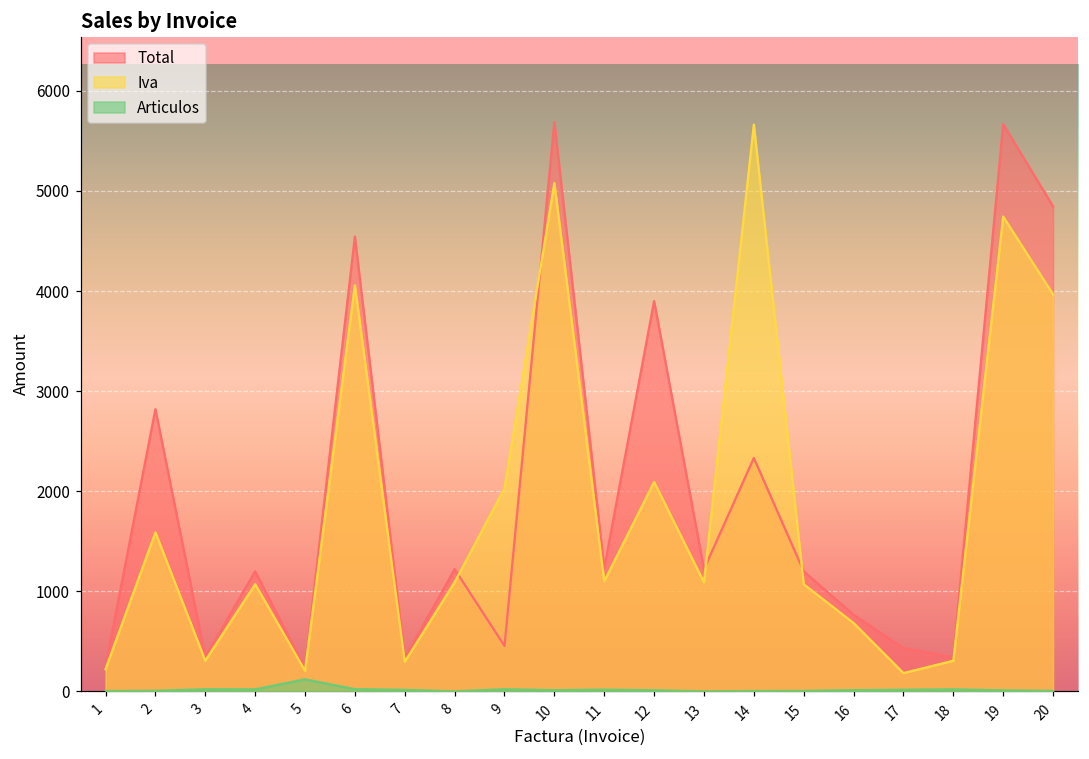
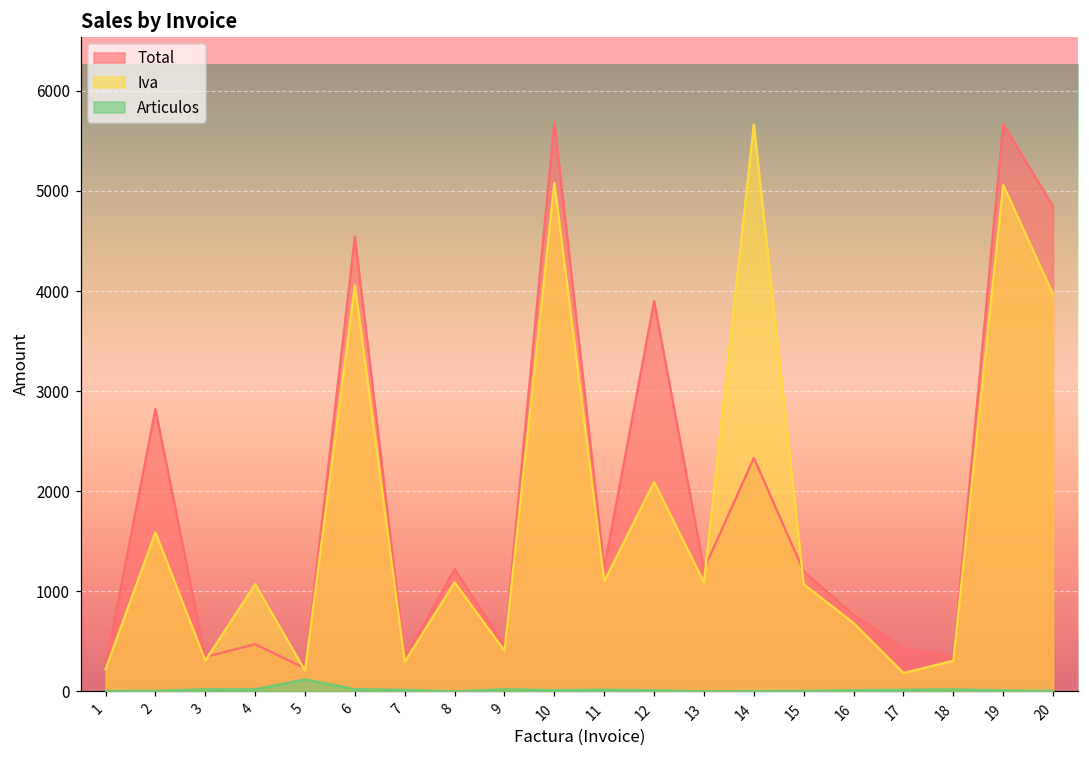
Total, 4: 1200 -> 500
Iva, 9: 2000 -> 400
Iva, 19: 4700 -> 5100
